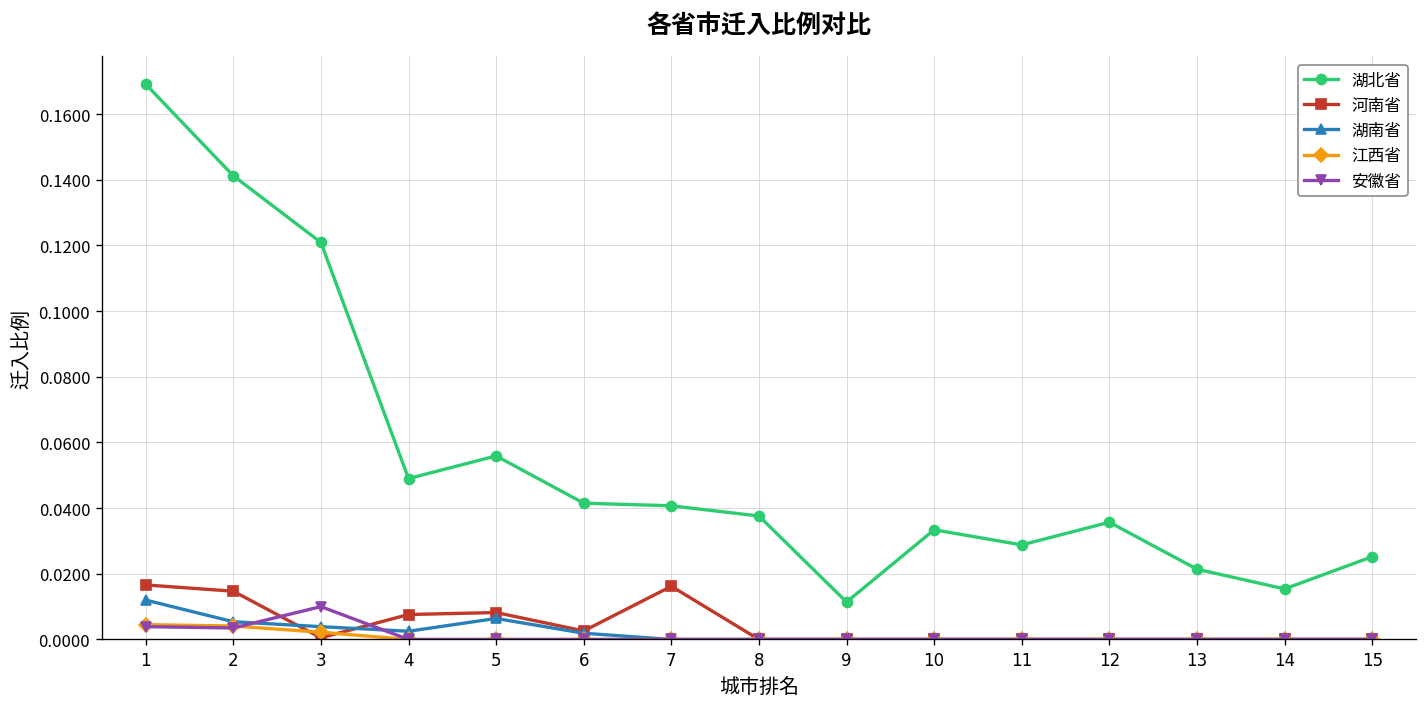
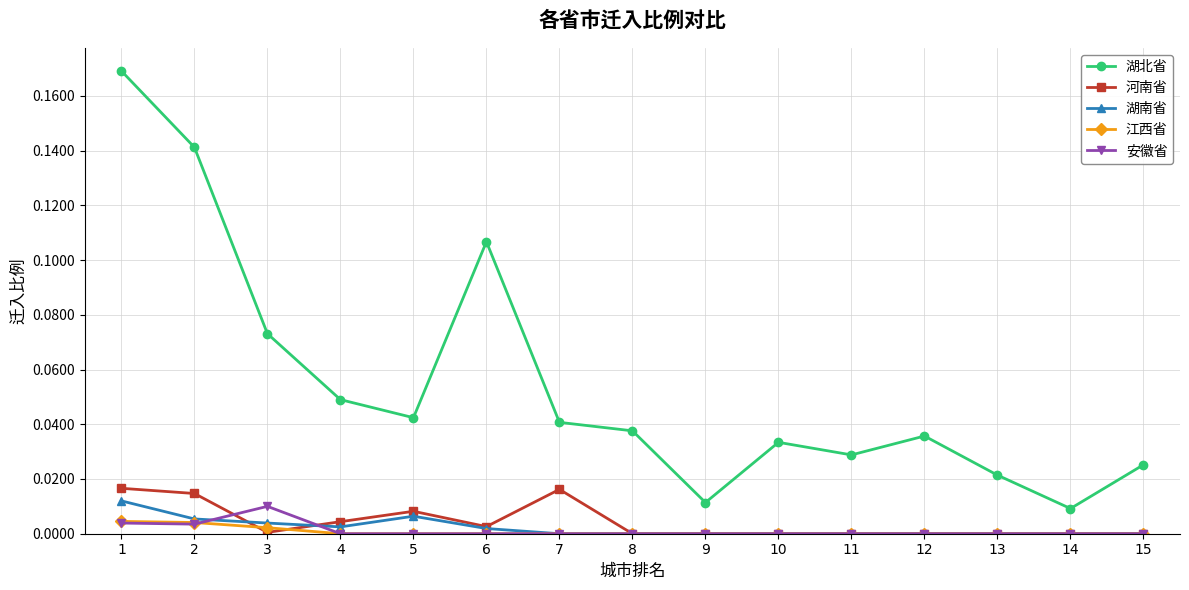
湖北省, 3: 0.121 -> 0.073
河南省, 4: 0.008 -> 0.004
湖北省, 5: 0.056 -> 0.042
湖北省, 6: 0.042 -> 0.107
湖北省, 14: 0.015 -> 0.009
